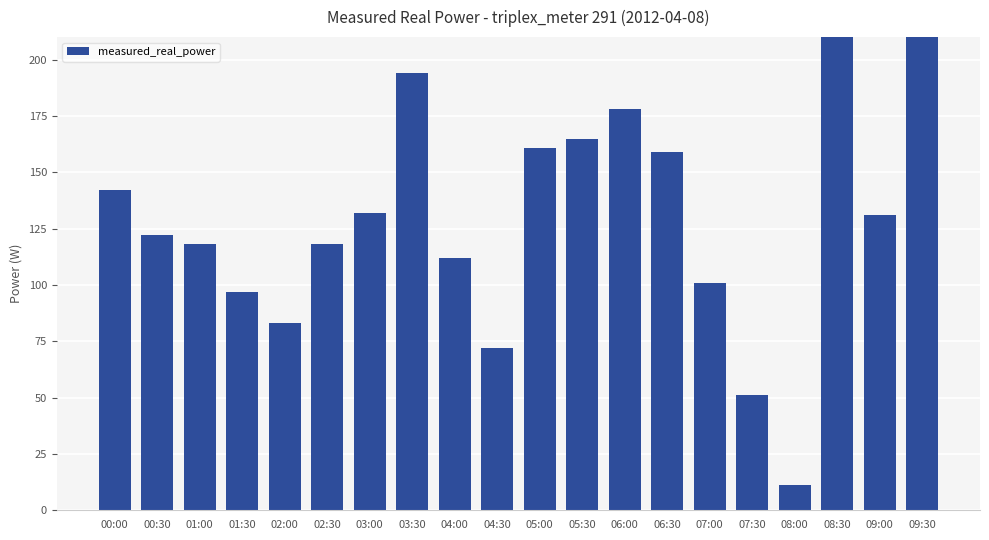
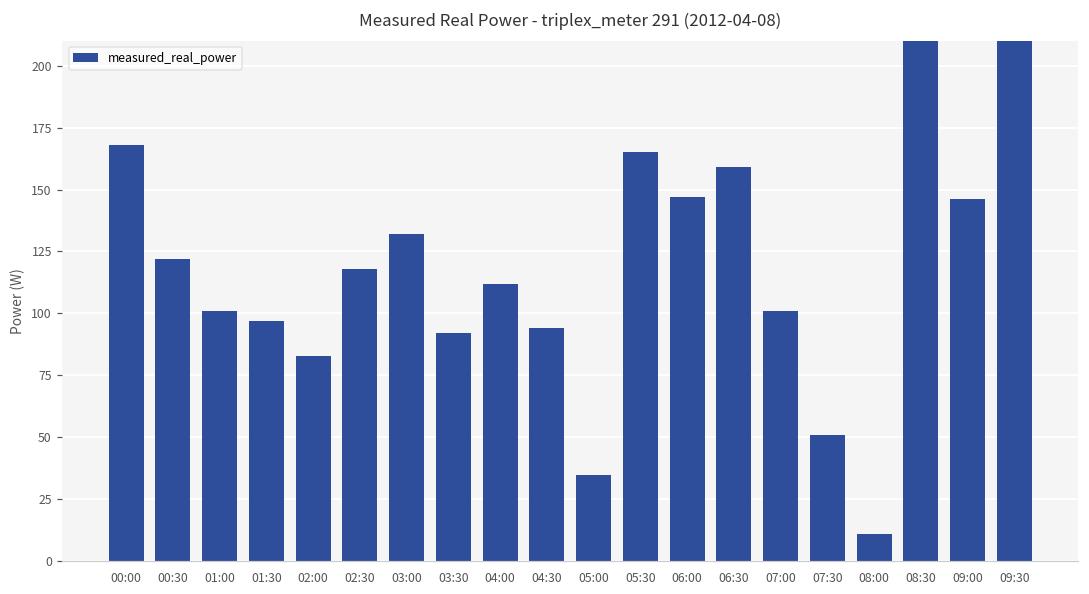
00:00: 142 -> 168
01:00: 118 -> 101
03:30: 194 -> 92
04:30: 72 -> 94
05:00: 161 -> 35
06:00: 178 -> 147
09:00: 131 -> 146
